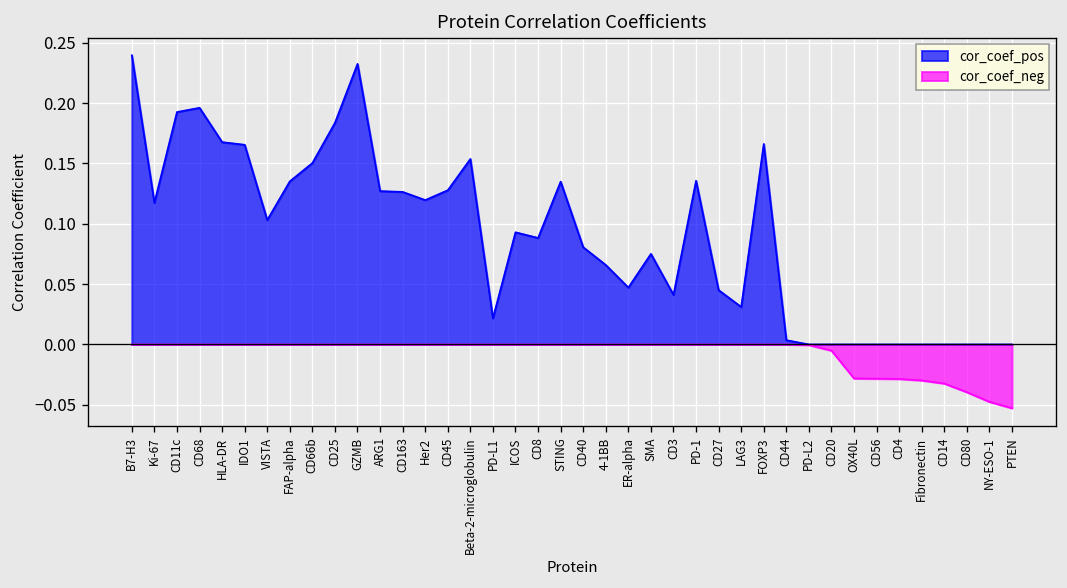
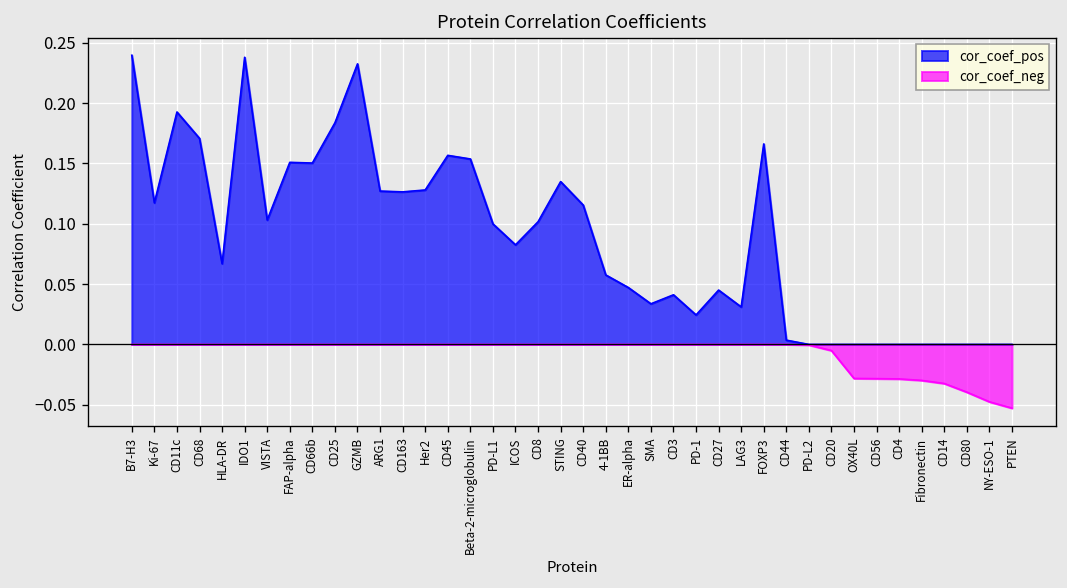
cor_coef_pos, CD68: 0.196 -> 0.171
cor_coef_pos, HLA-DR: 0.168 -> 0.067
cor_coef_pos, IDO1: 0.165 -> 0.238
cor_coef_pos, FAP-alpha: 0.135 -> 0.151
cor_coef_pos, Her2: 0.120 -> 0.128
cor_coef_pos, CD45: 0.128 -> 0.157
cor_coef_pos, PD-L1: 0.022 -> 0.100
cor_coef_pos, ICOS: 0.093 -> 0.082
cor_coef_pos, CD8: 0.088 -> 0.102
cor_coef_pos, CD40: 0.081 -> 0.115
cor_coef_pos, 4-1BB: 0.066 -> 0.058
cor_coef_pos, SMA: 0.075 -> 0.034
cor_coef_pos, PD-1: 0.136 -> 0.024
